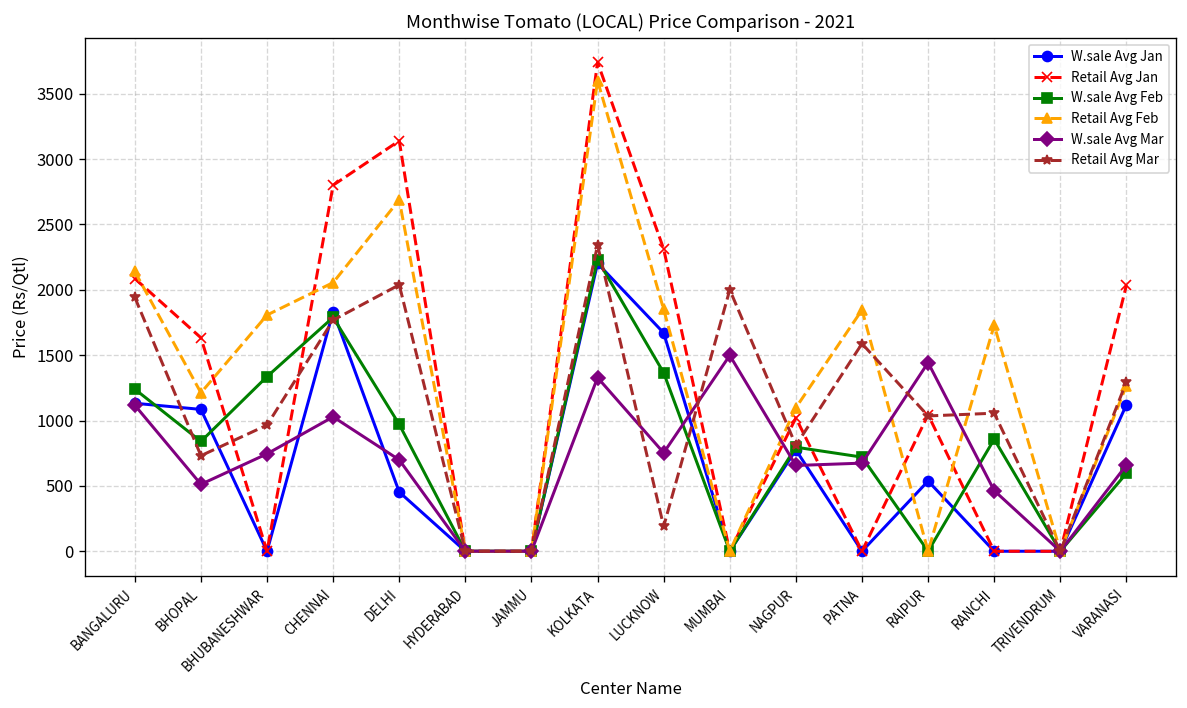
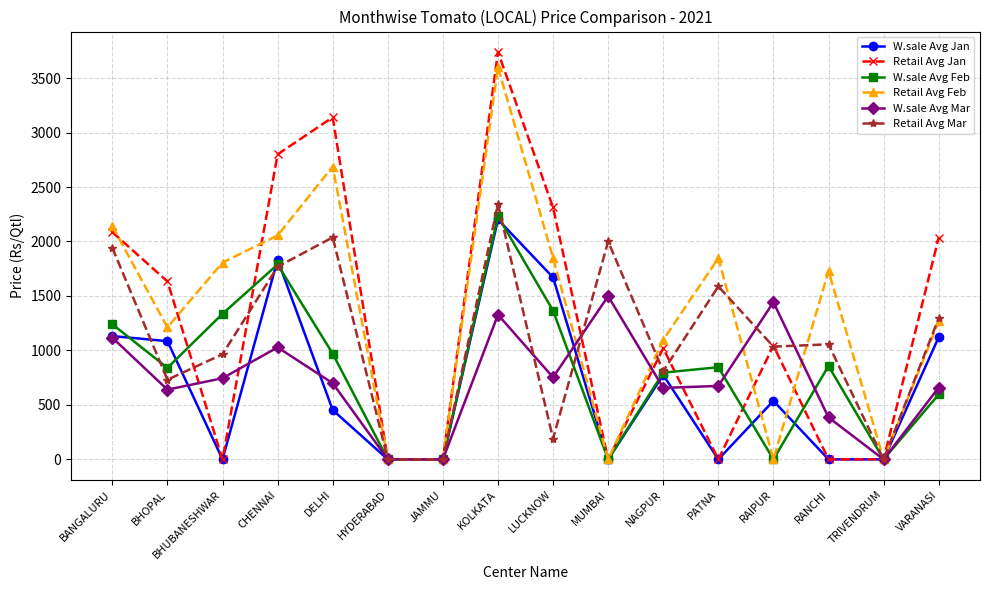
W.sale Avg Mar, BHOPAL: 510 -> 640
W.sale Avg Feb, PATNA: 720 -> 850
W.sale Avg Mar, RANCHI: 460 -> 390
